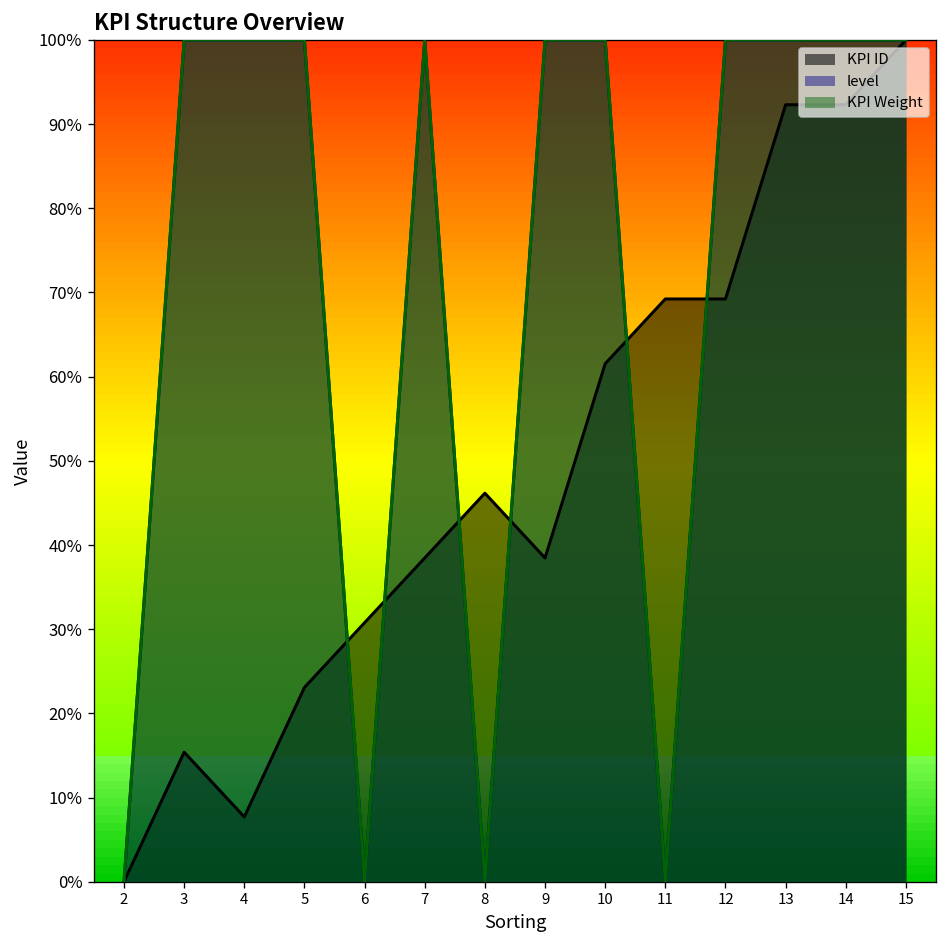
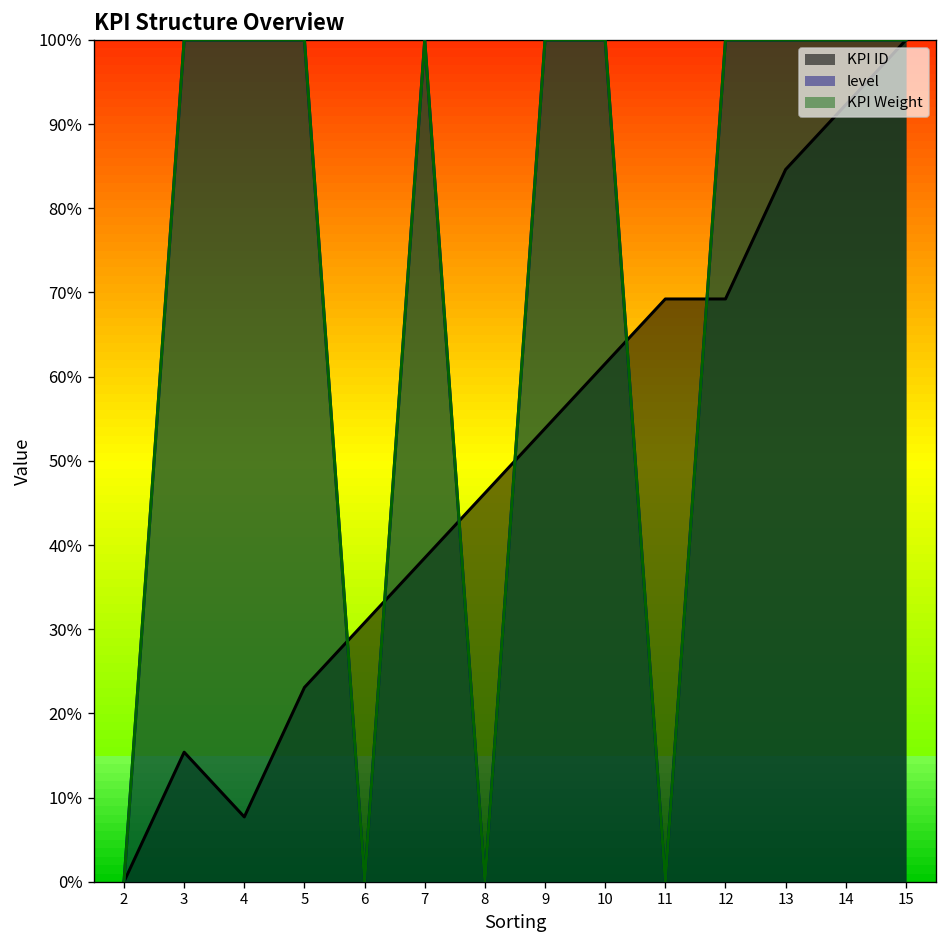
KPI ID, 9: 38% -> 54%
KPI ID, 13: 92% -> 85%
